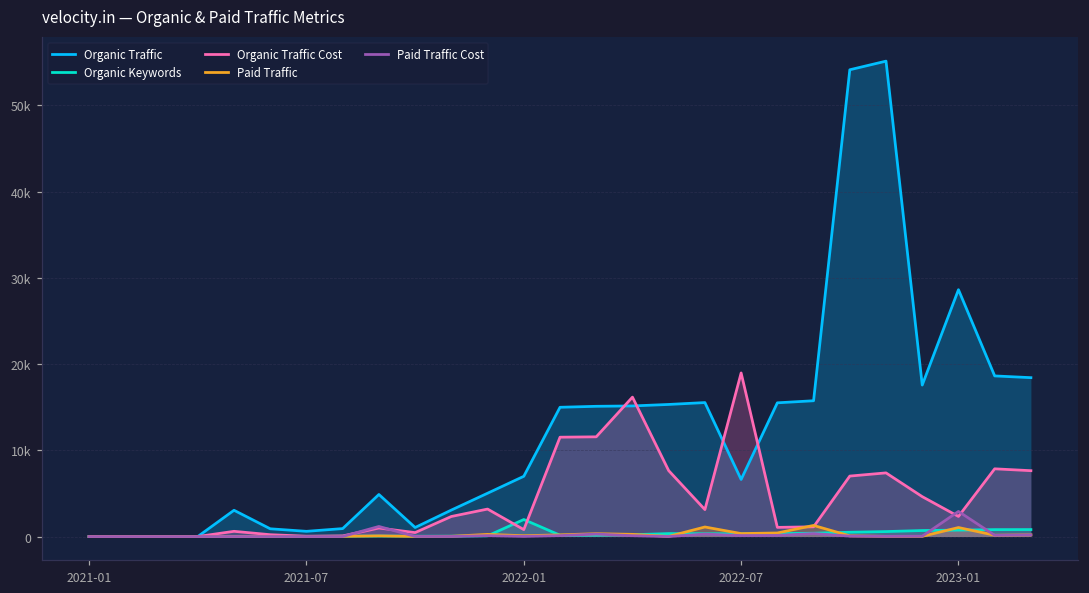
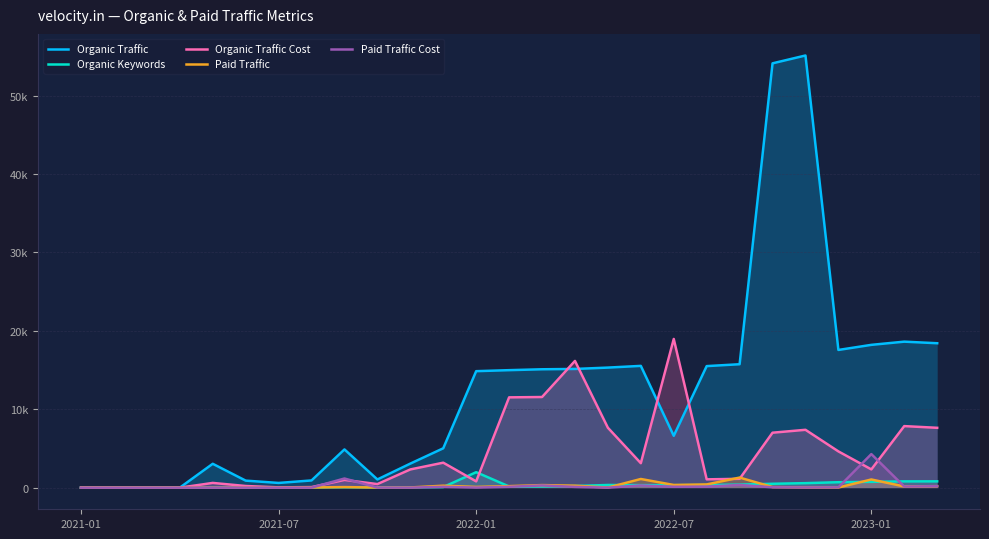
Organic Traffic, 2022-01: 7000 -> 15000
Organic Traffic, 2023-01: 29000 -> 18000
Paid Traffic Cost, 2023-01: 3000 -> 4000
